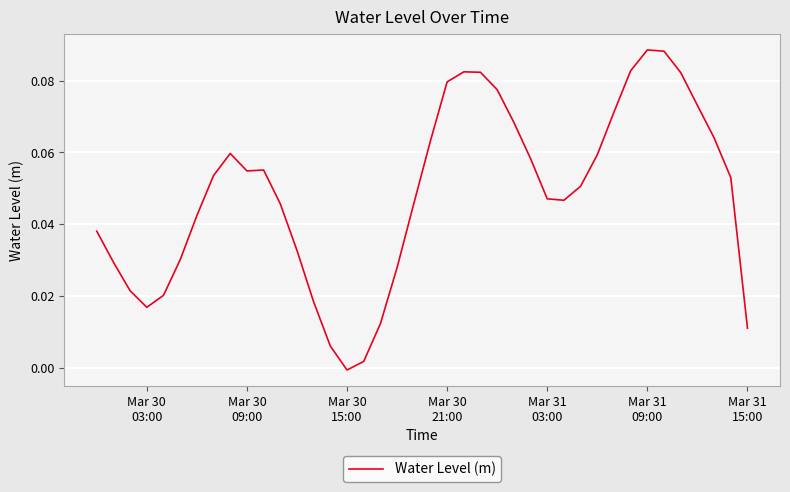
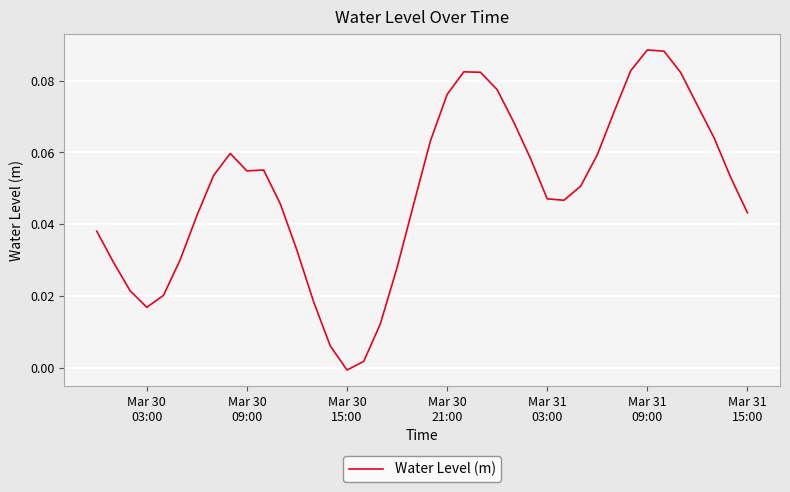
Mar 30 21:00: 0.080 -> 0.076
Mar 31 15:00: 0.011 -> 0.043
